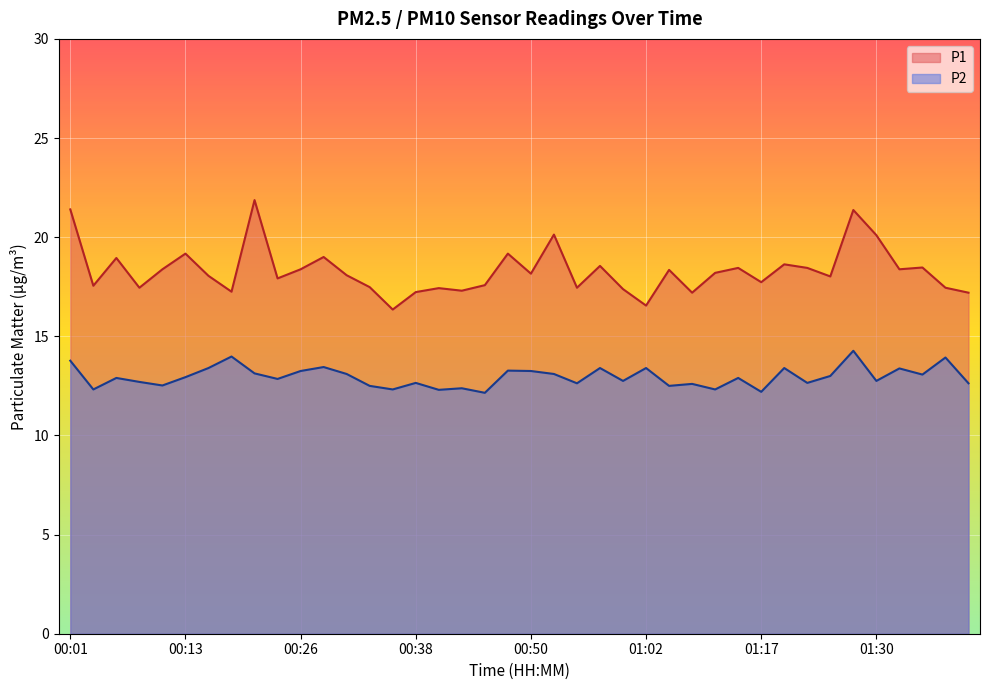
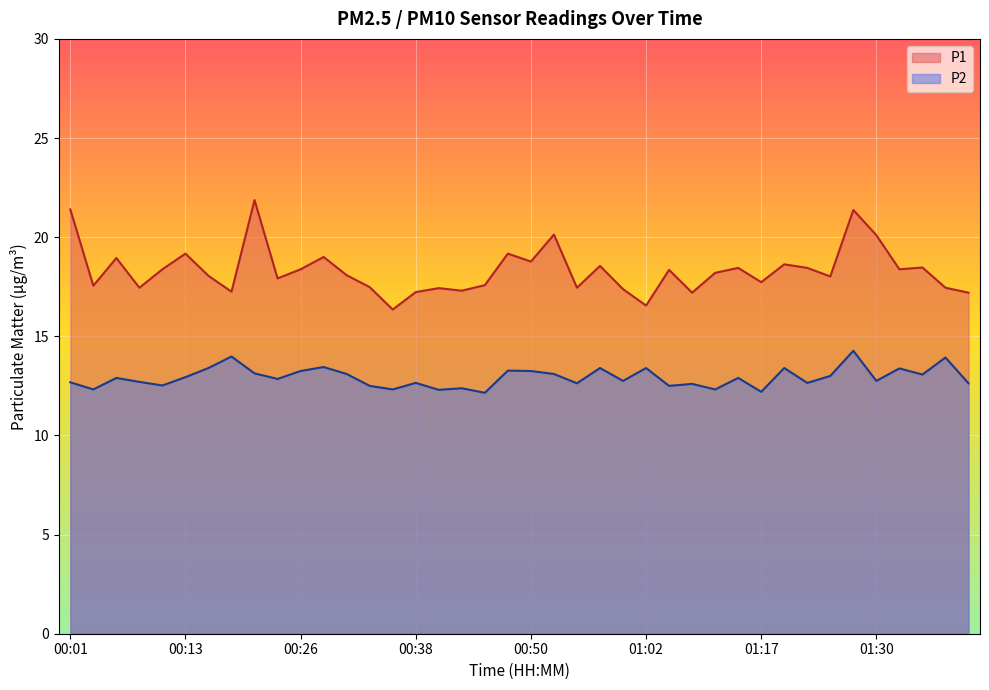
P2, 00:01: 13.8 -> 12.7
P1, 00:50: 18.2 -> 18.8
